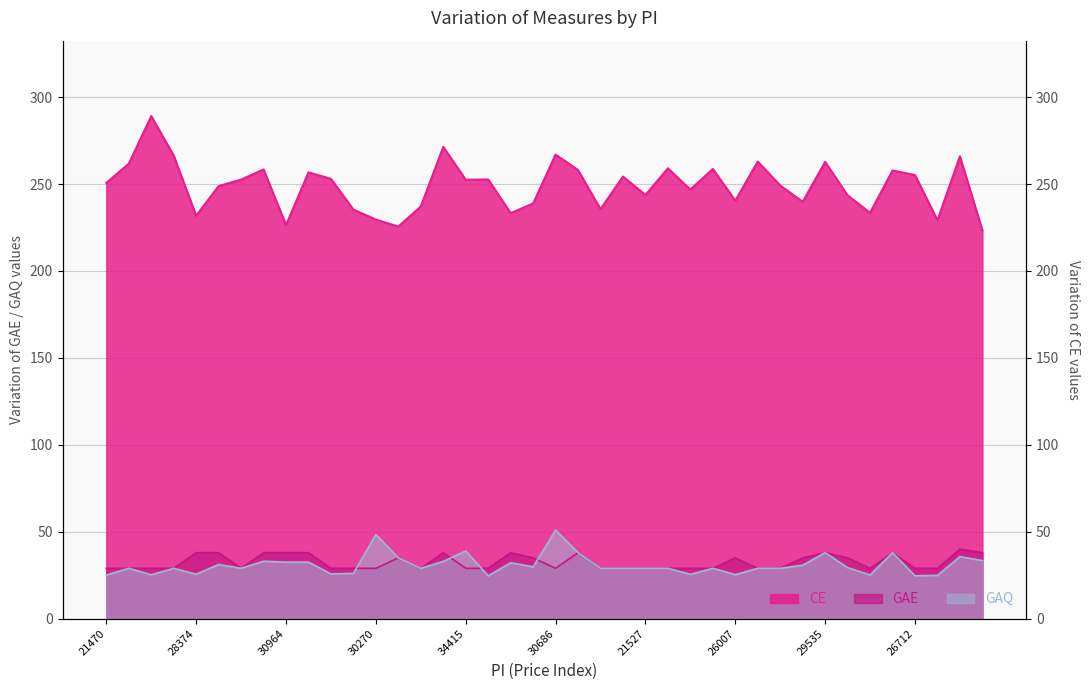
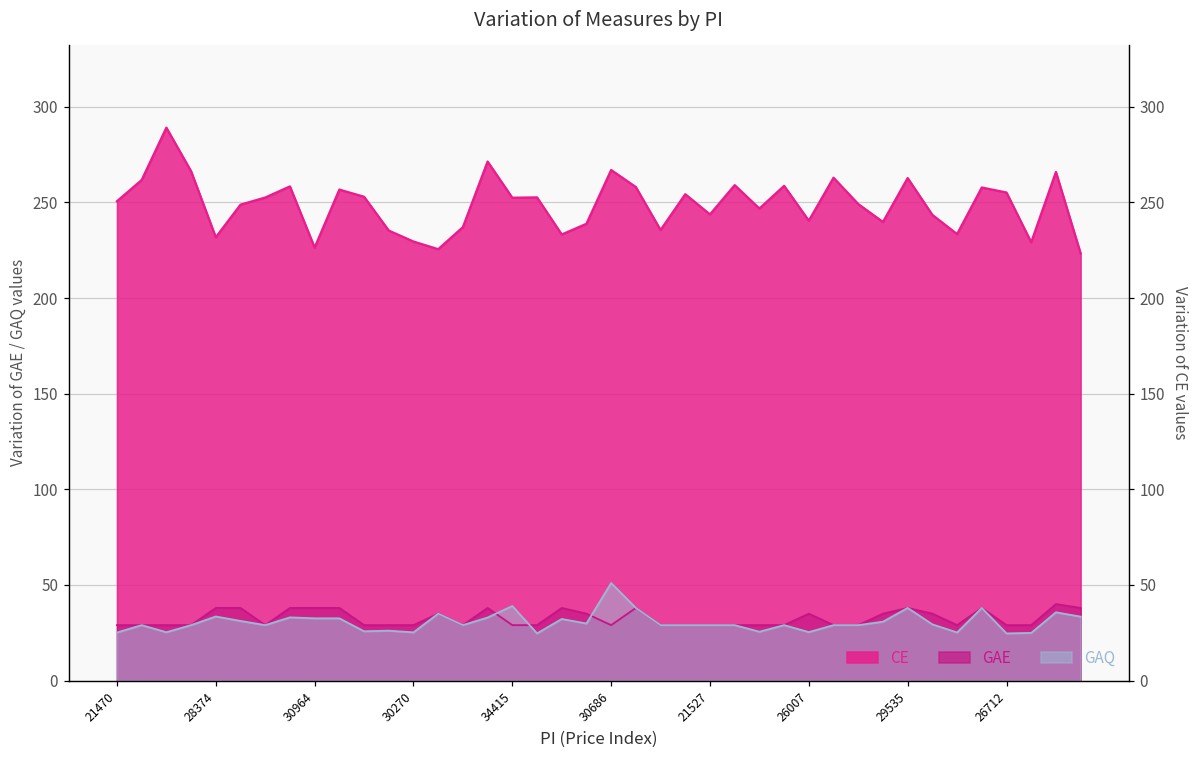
GAQ, 28374: 26 -> 34
GAQ, 30270: 48 -> 25
